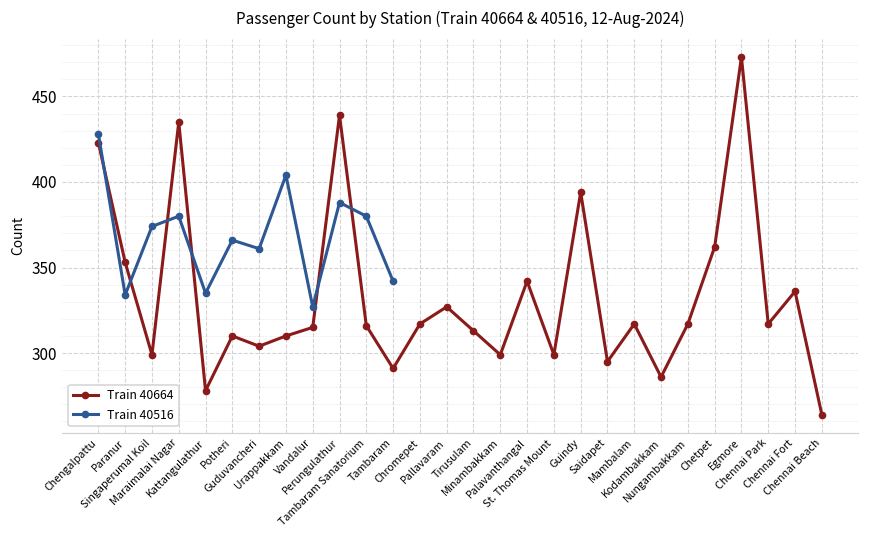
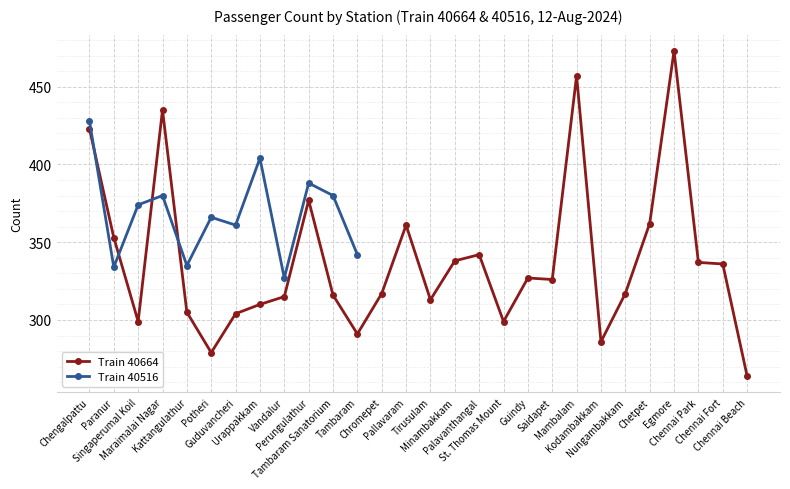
Train 40664, Kattangulathur: 278 -> 305
Train 40664, Potheri: 310 -> 279
Train 40664, Perungulathur: 439 -> 377
Train 40664, Pallavaram: 327 -> 361
Train 40664, Minambakkam: 299 -> 338
Train 40664, Guindy: 394 -> 327
Train 40664, Saidapet: 295 -> 326
Train 40664, Mambalam: 317 -> 457
Train 40664, Chennai Park: 317 -> 337
